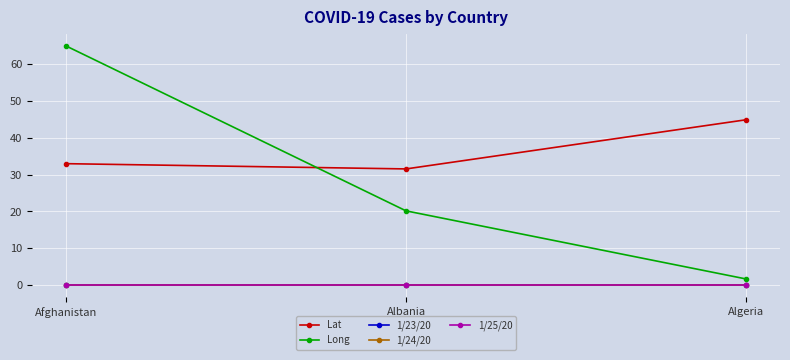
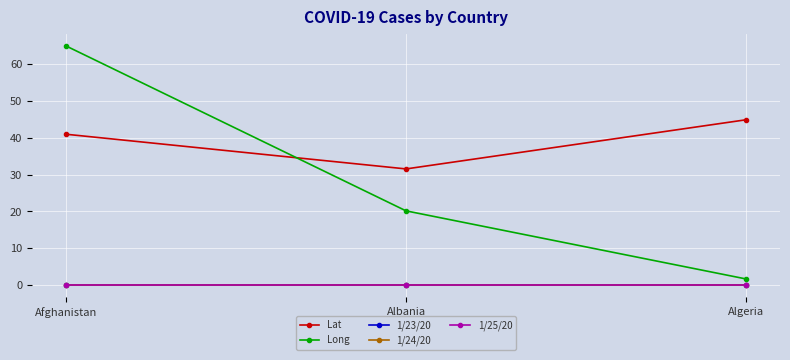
Lat, Afghanistan: 33 -> 41
